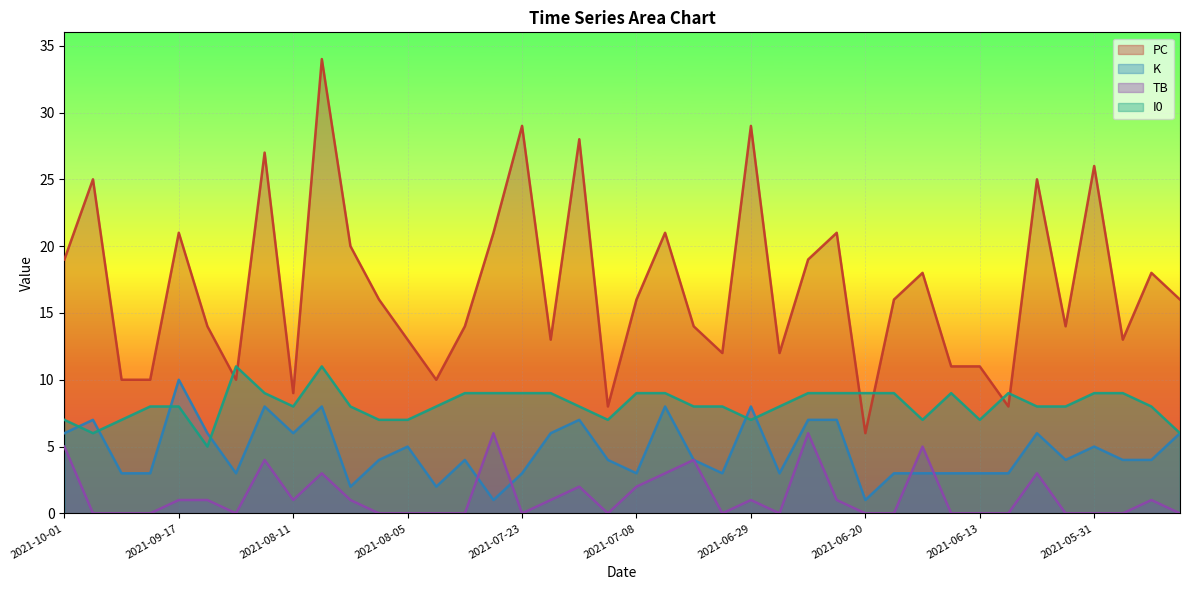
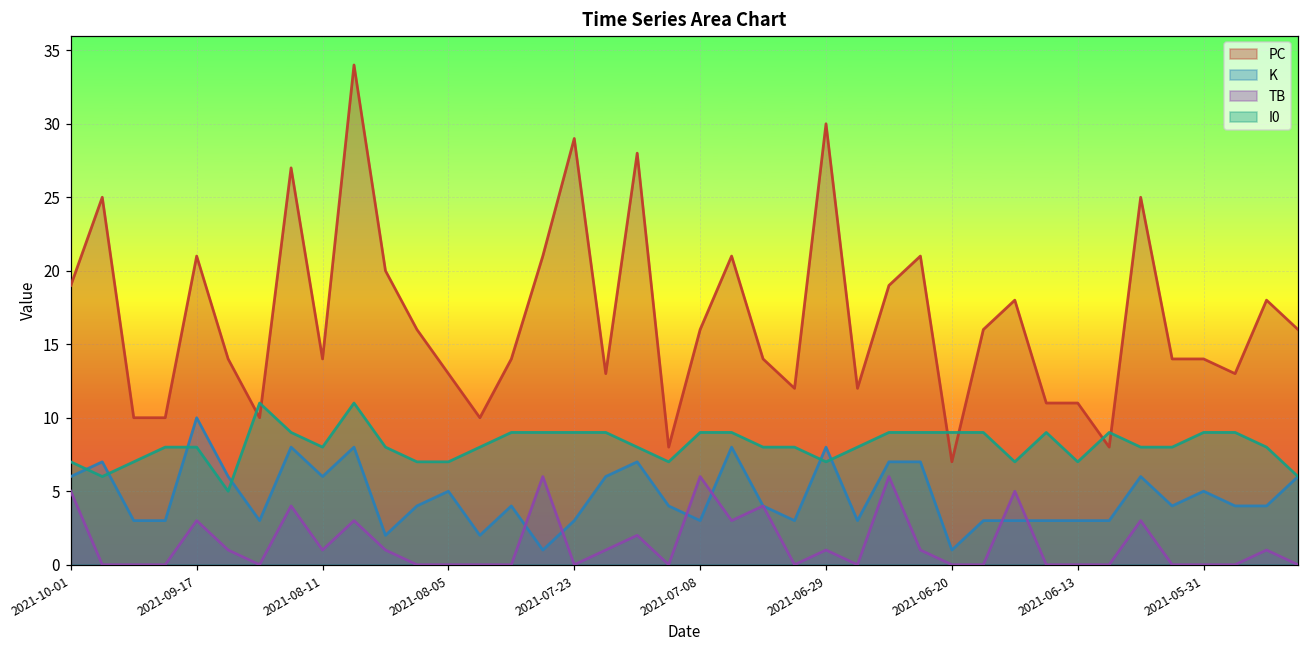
TB, 2021-09-17: 1 -> 3
PC, 2021-08-11: 9 -> 14
TB, 2021-07-08: 2 -> 6
PC, 2021-06-29: 29 -> 30
PC, 2021-06-20: 6 -> 7
PC, 2021-05-31: 26 -> 14
